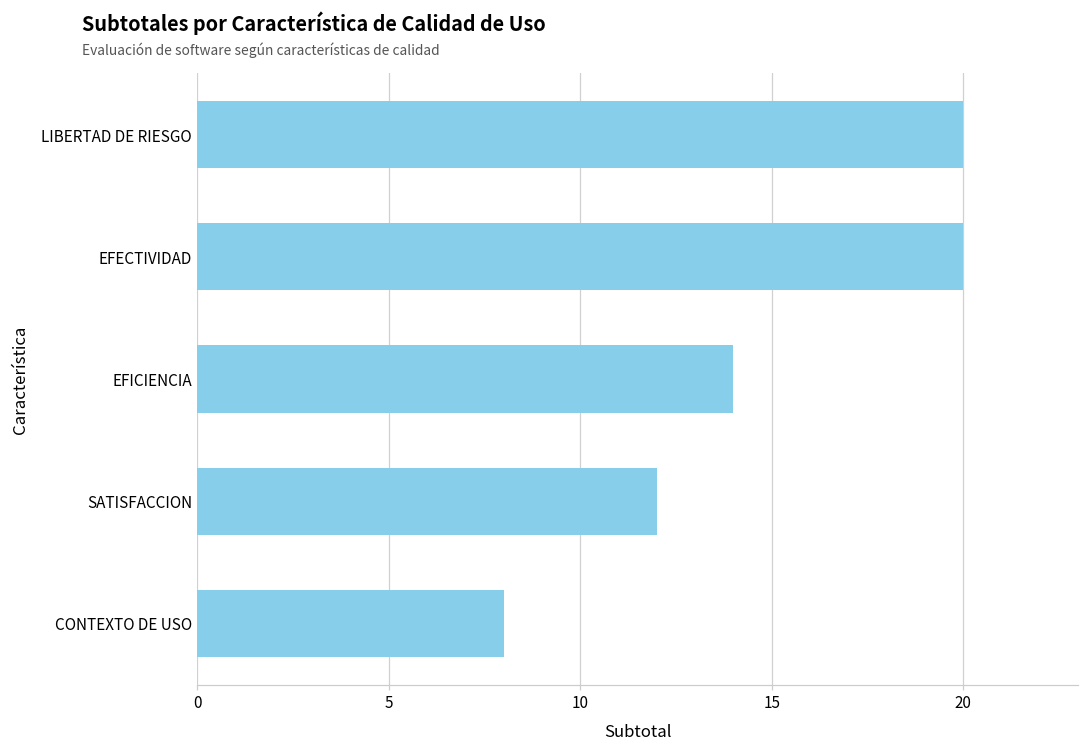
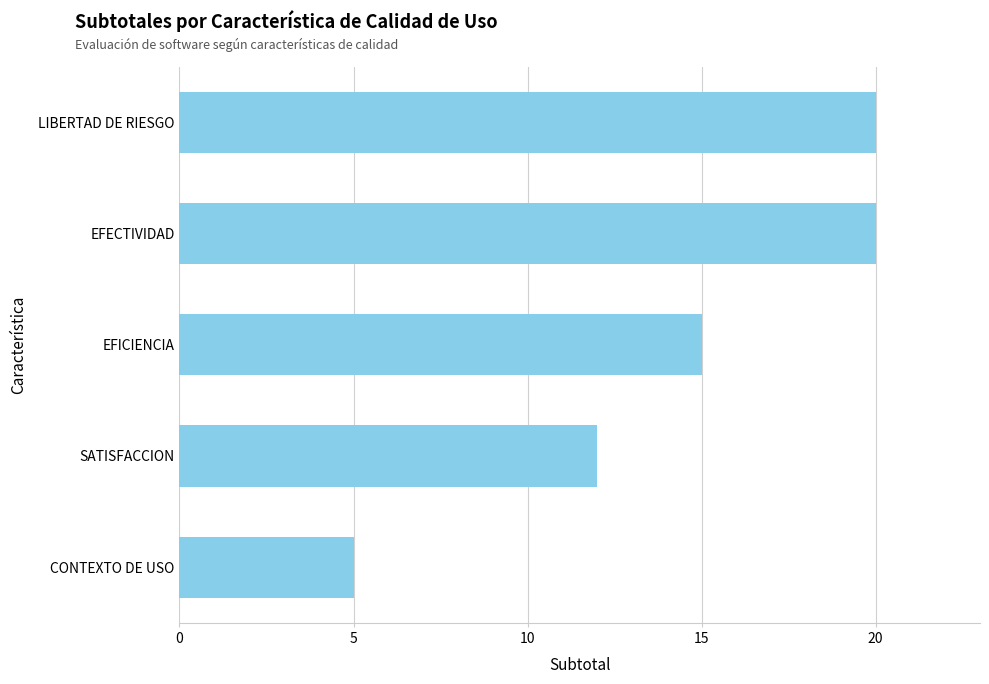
EFICIENCIA: 14 -> 15
CONTEXTO DE USO: 8 -> 5
